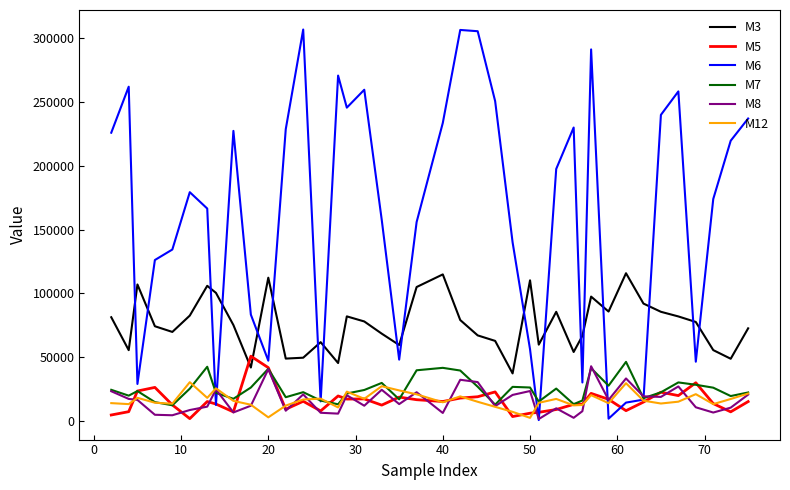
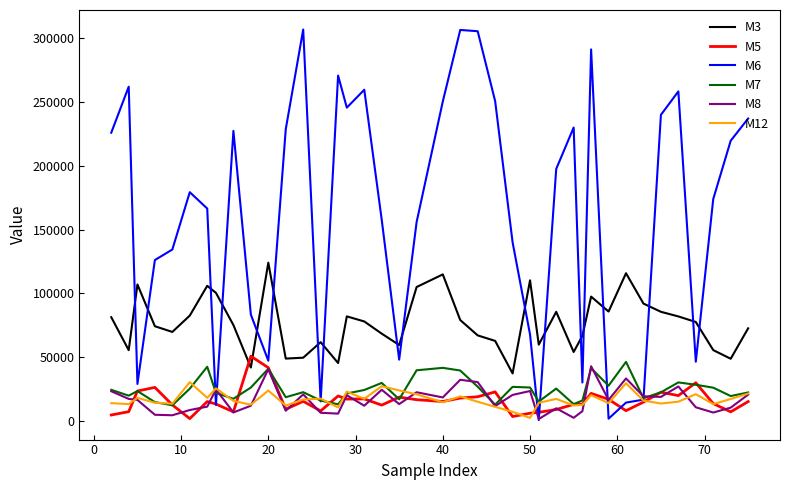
M3, 20: 112000 -> 124000
M12, 20: 3000 -> 24000
M6, 40: 233000 -> 250000
M8, 40: 7000 -> 19000
M6, 50: 56000 -> 68000
